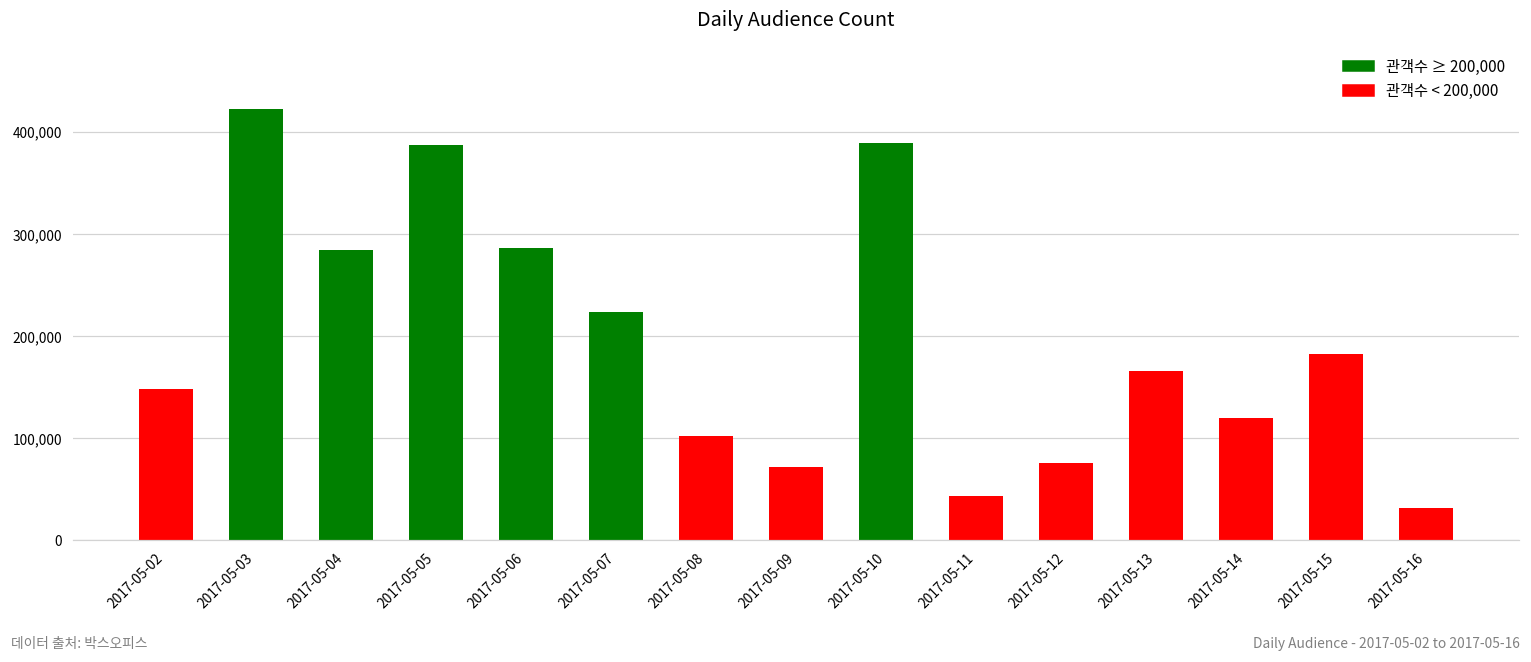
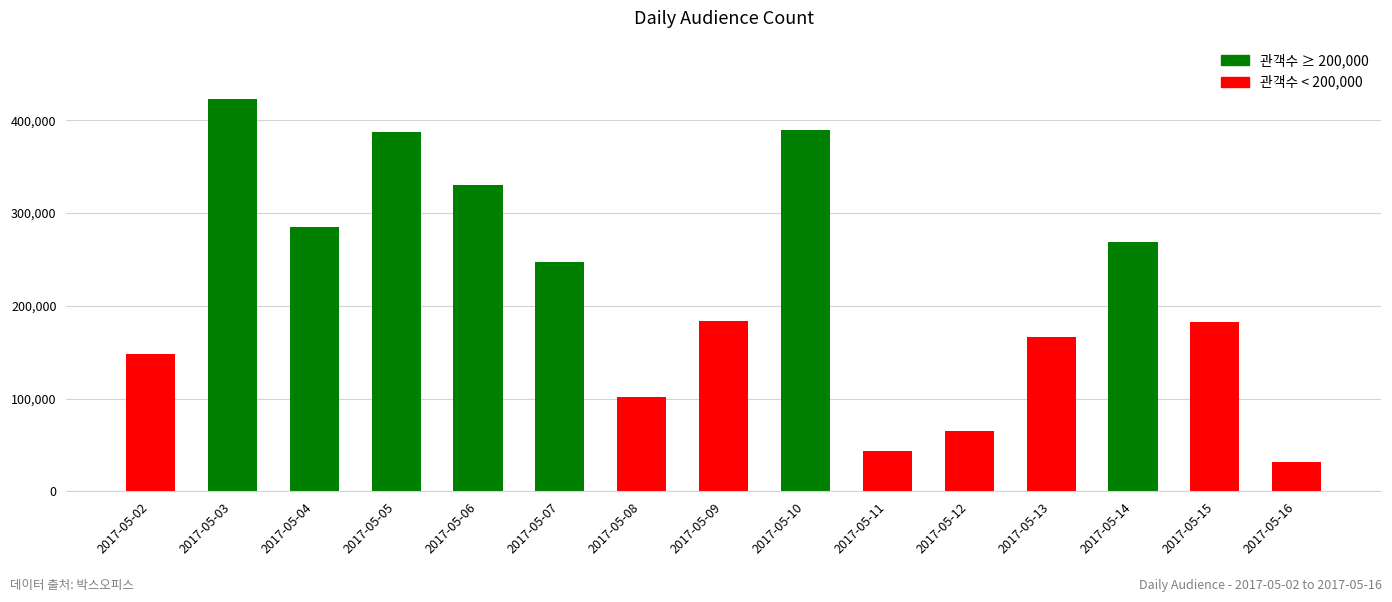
2017-05-06: 290,000 -> 330,000
2017-05-07: 220,000 -> 250,000
2017-05-09: 70,000 -> 180,000
2017-05-12: 80,000 -> 70,000
2017-05-14: 120,000 -> 270,000
